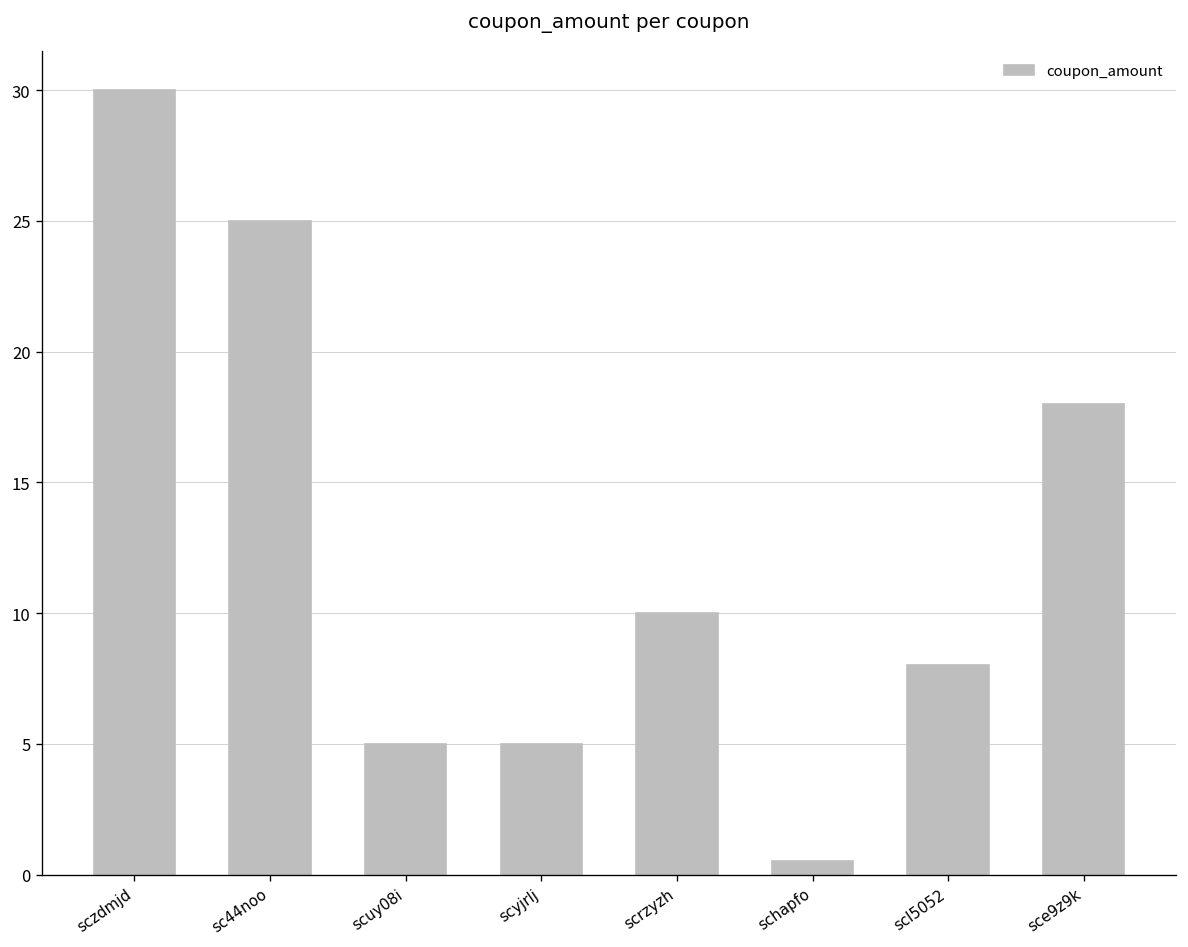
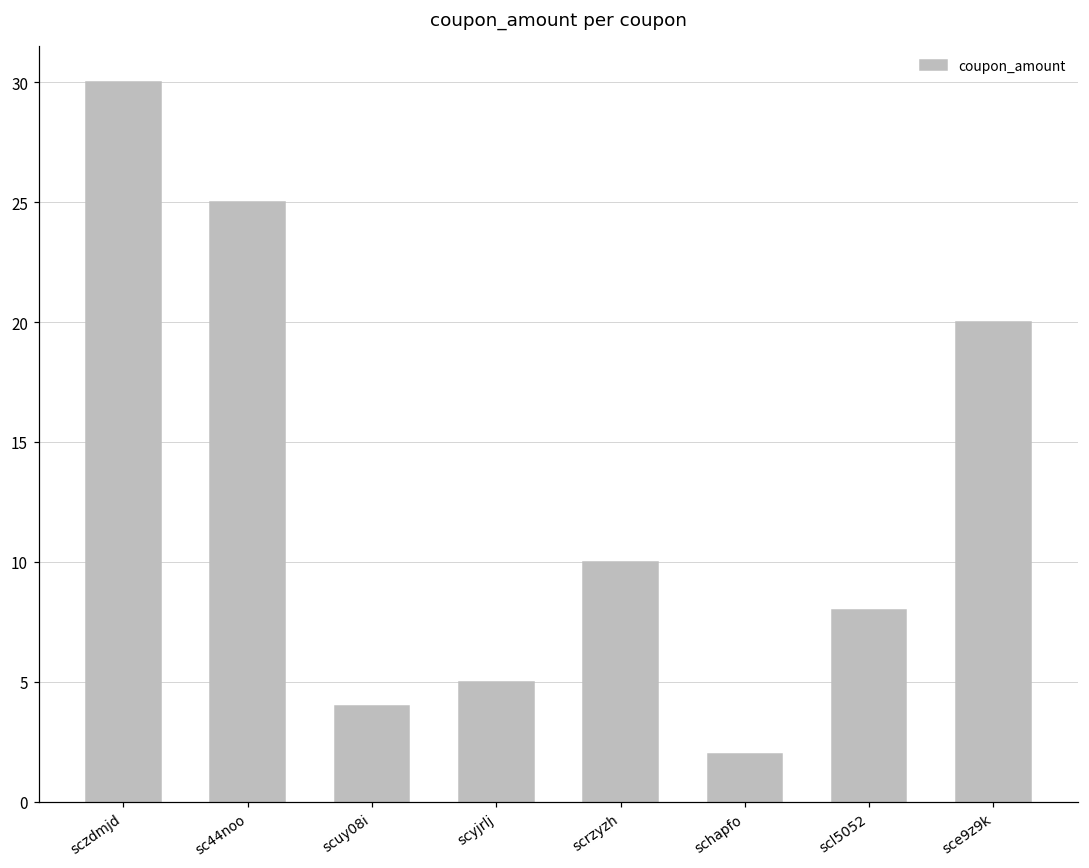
scuy08i: 5 -> 4
schapfo: 0.5 -> 2.0
sce9z9k: 18 -> 20
